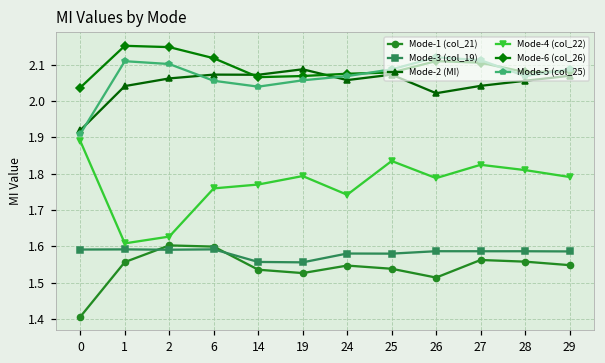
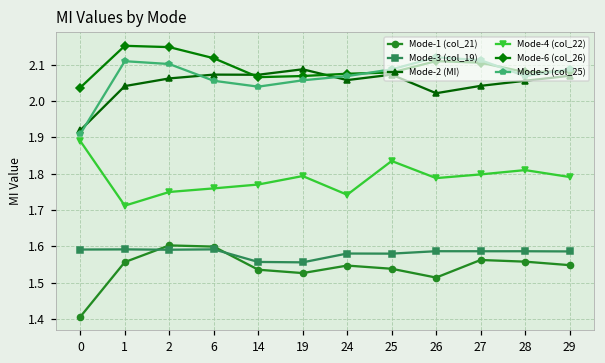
Mode-4 (col_22), 1: 1.61 -> 1.71
Mode-4 (col_22), 2: 1.63 -> 1.75
Mode-4 (col_22), 27: 1.82 -> 1.80
